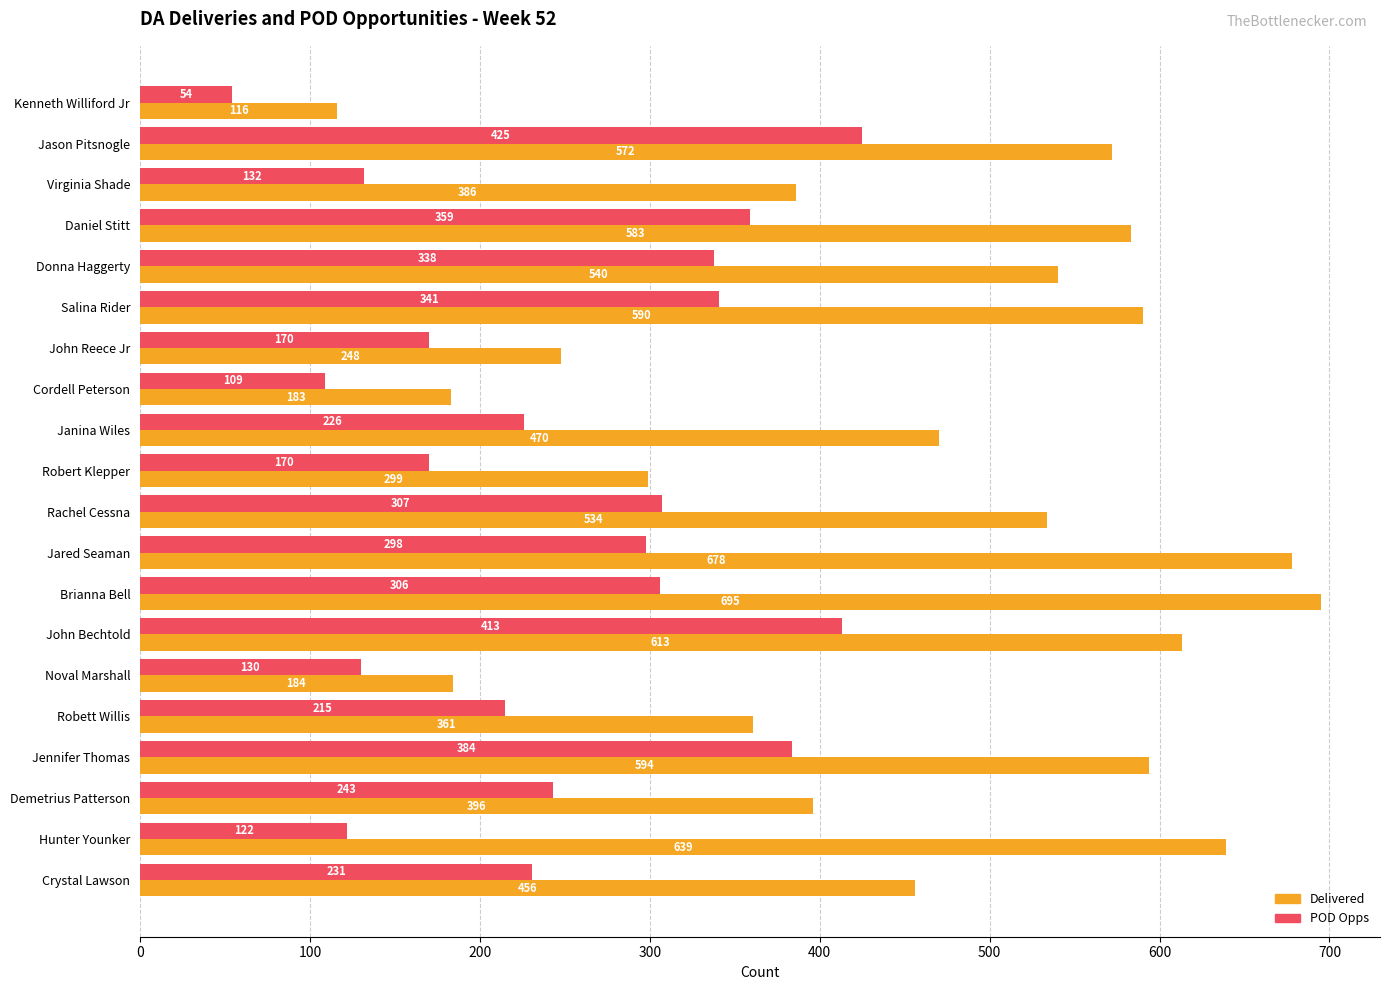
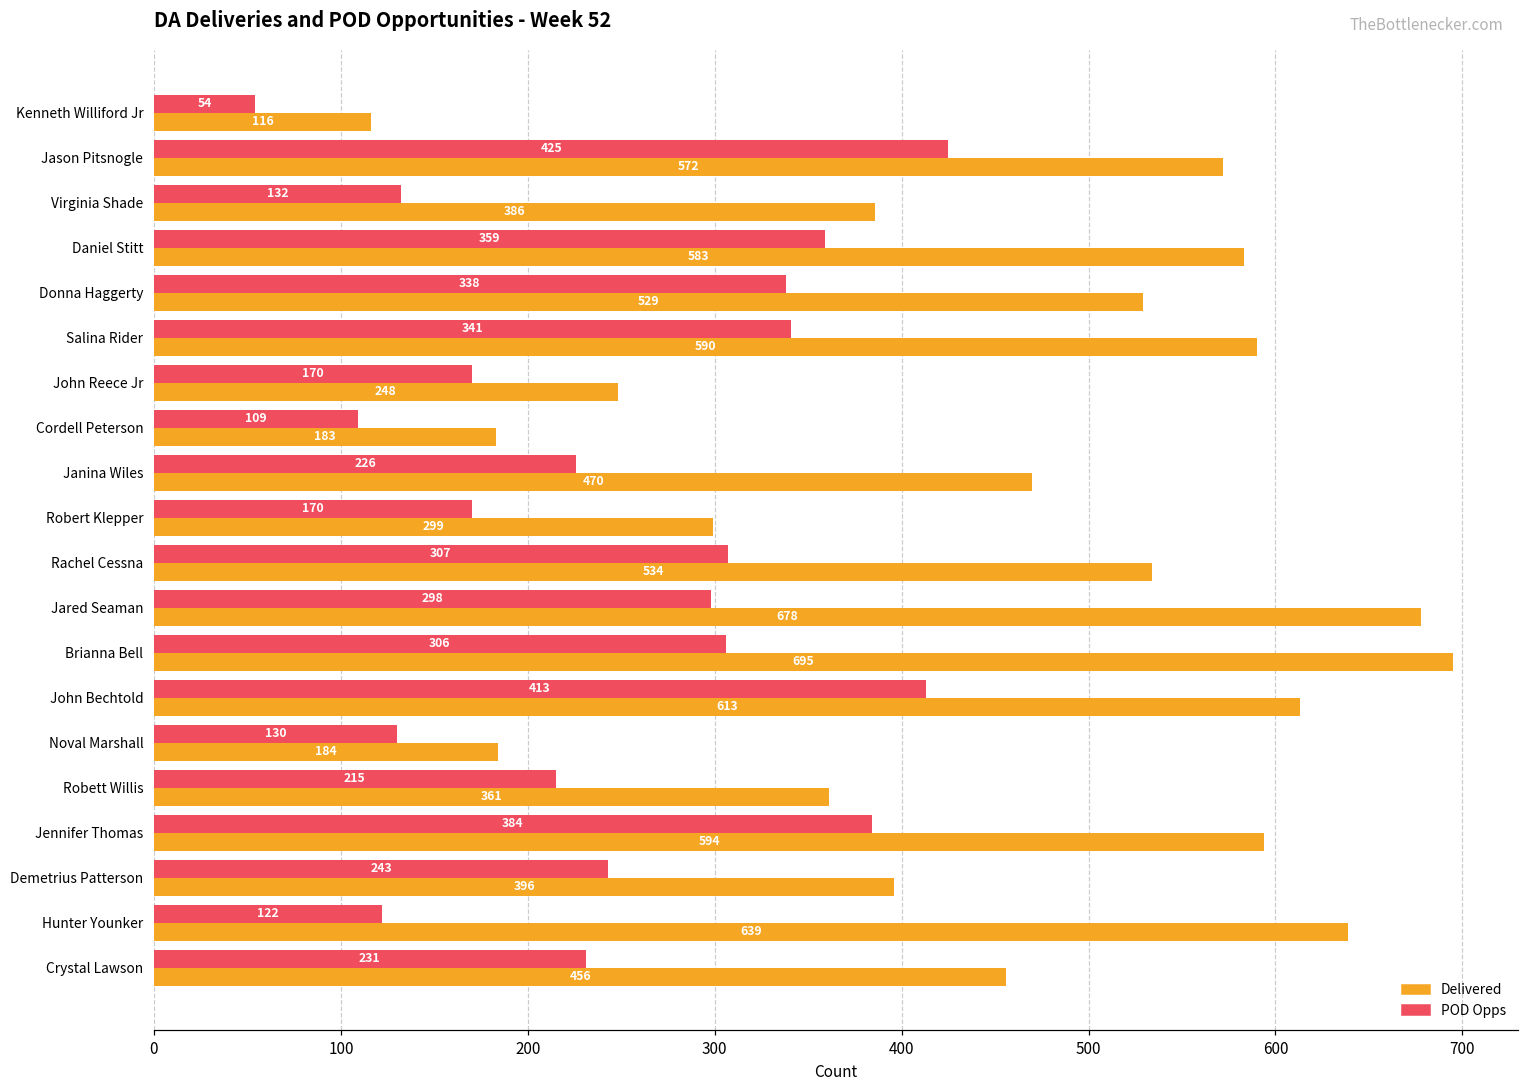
Delivered, Donna Haggerty: 540 -> 529
